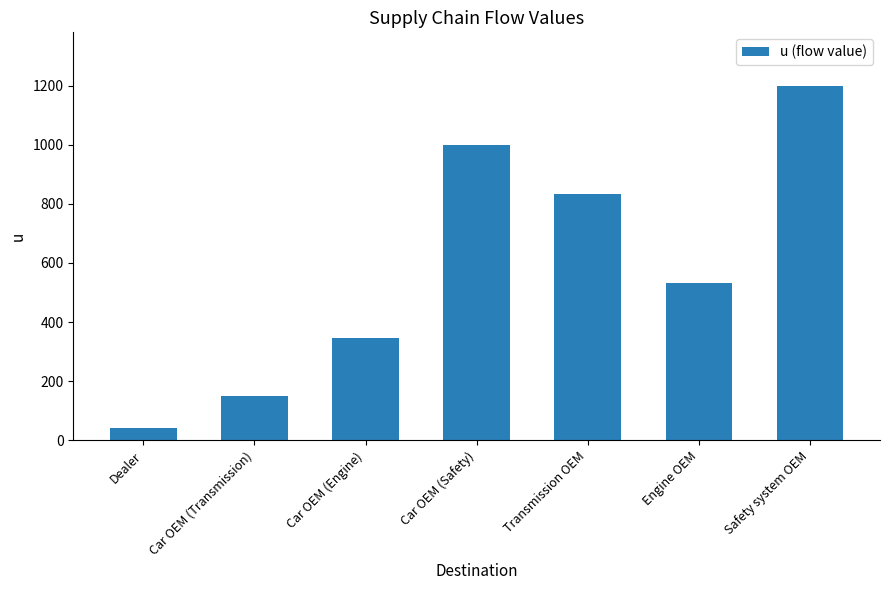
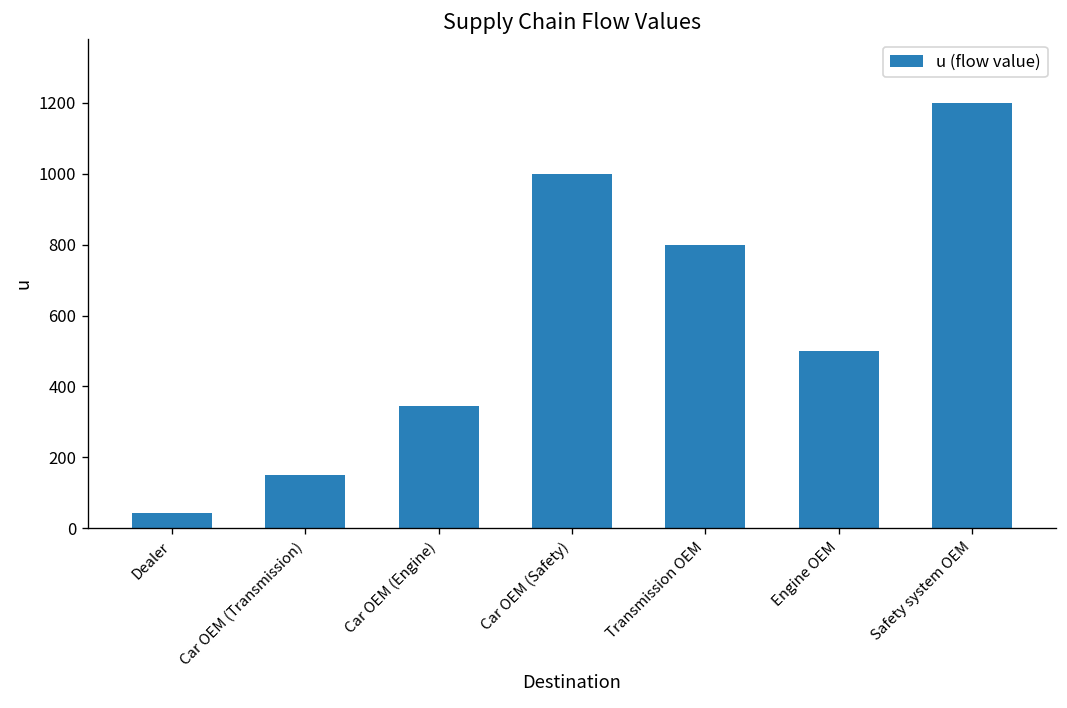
Transmission OEM: 830 -> 800
Engine OEM: 530 -> 500
